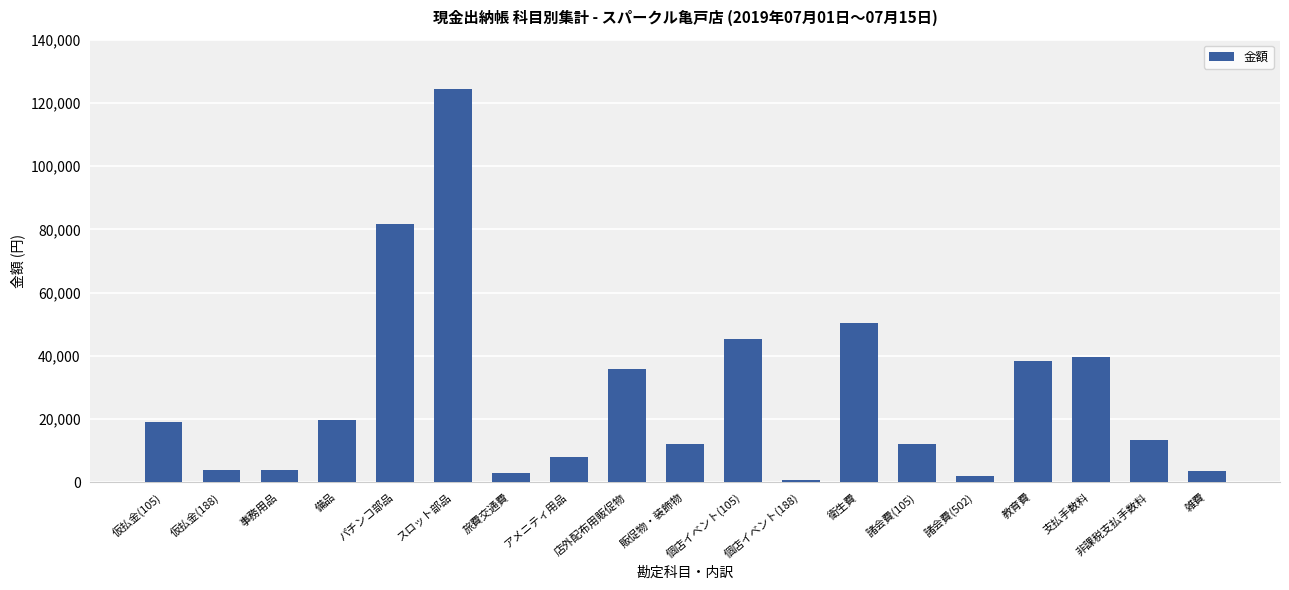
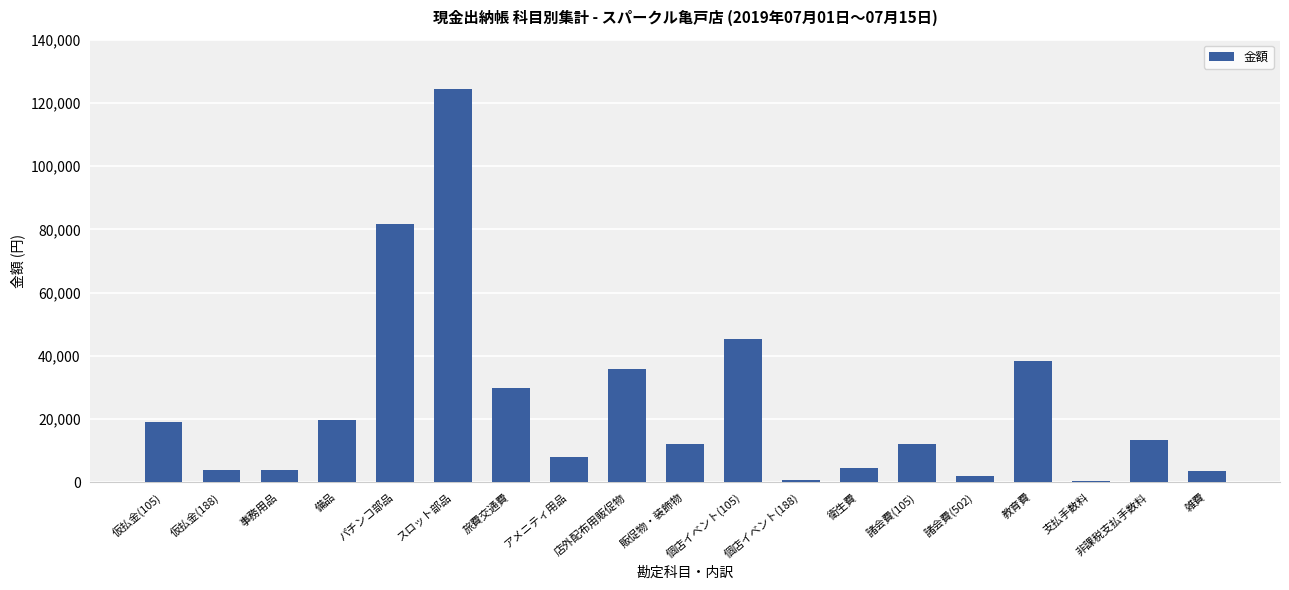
旅費交通費: 3,000 -> 30,000
衛生費: 50,000 -> 5,000
支払手数料: 40,000 -> 1,000
